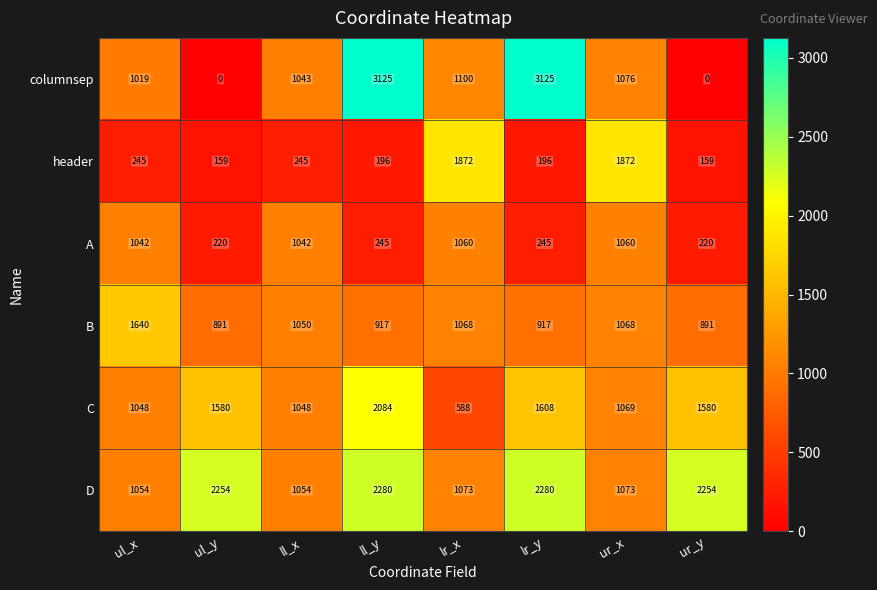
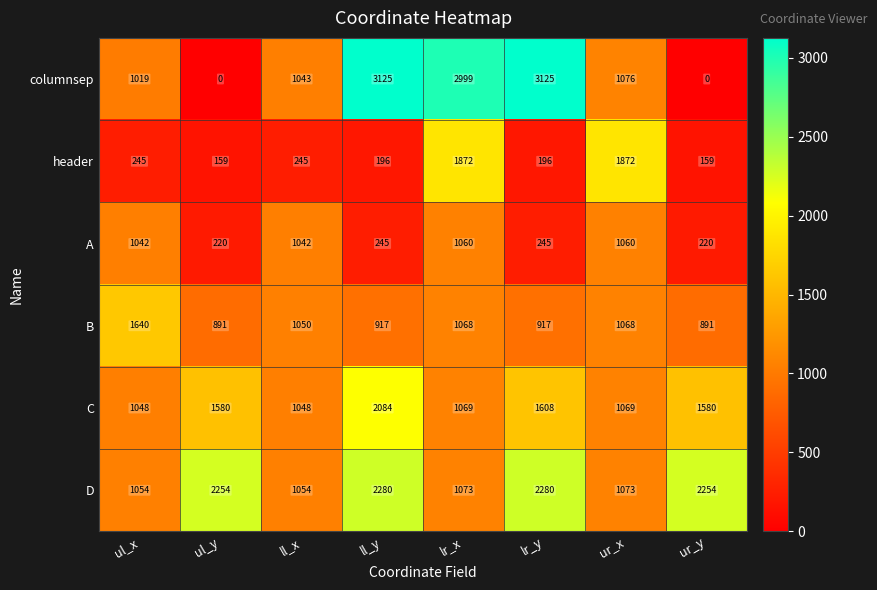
columnsep, lr_x: 1100 -> 2999
C, lr_x: 588 -> 1069
